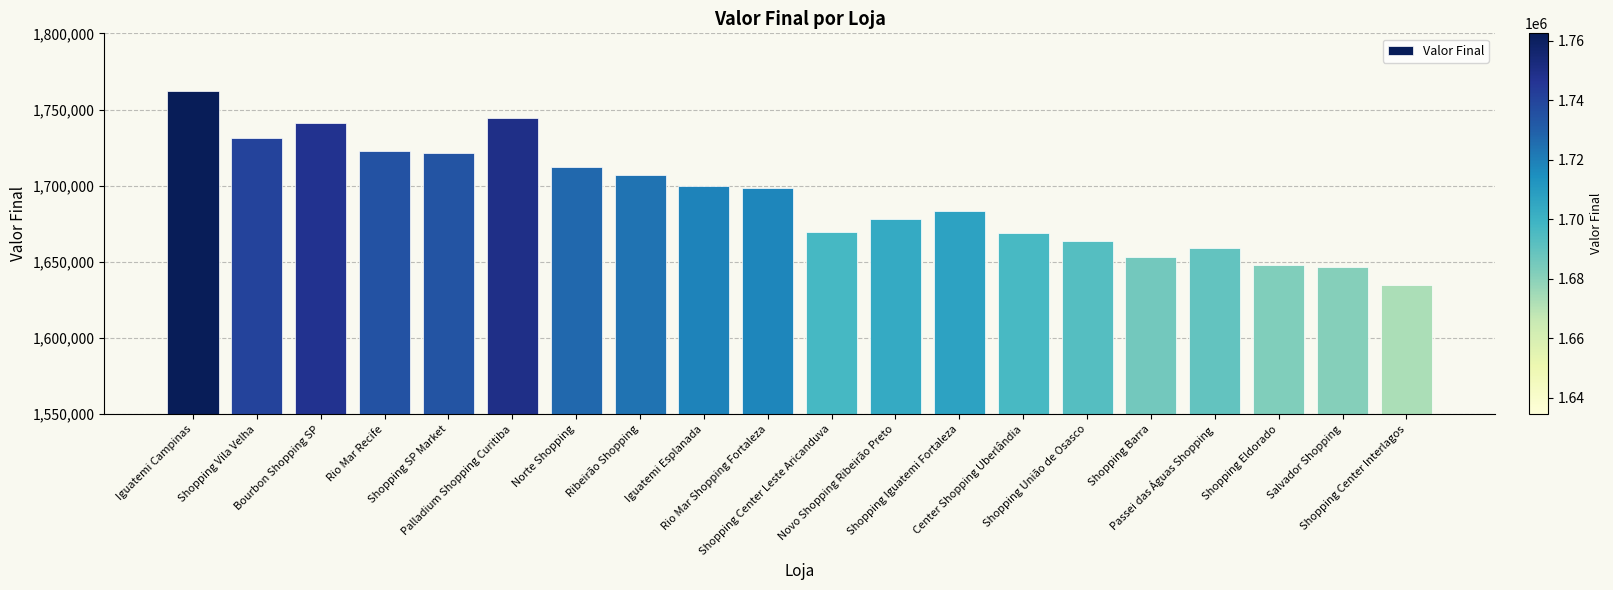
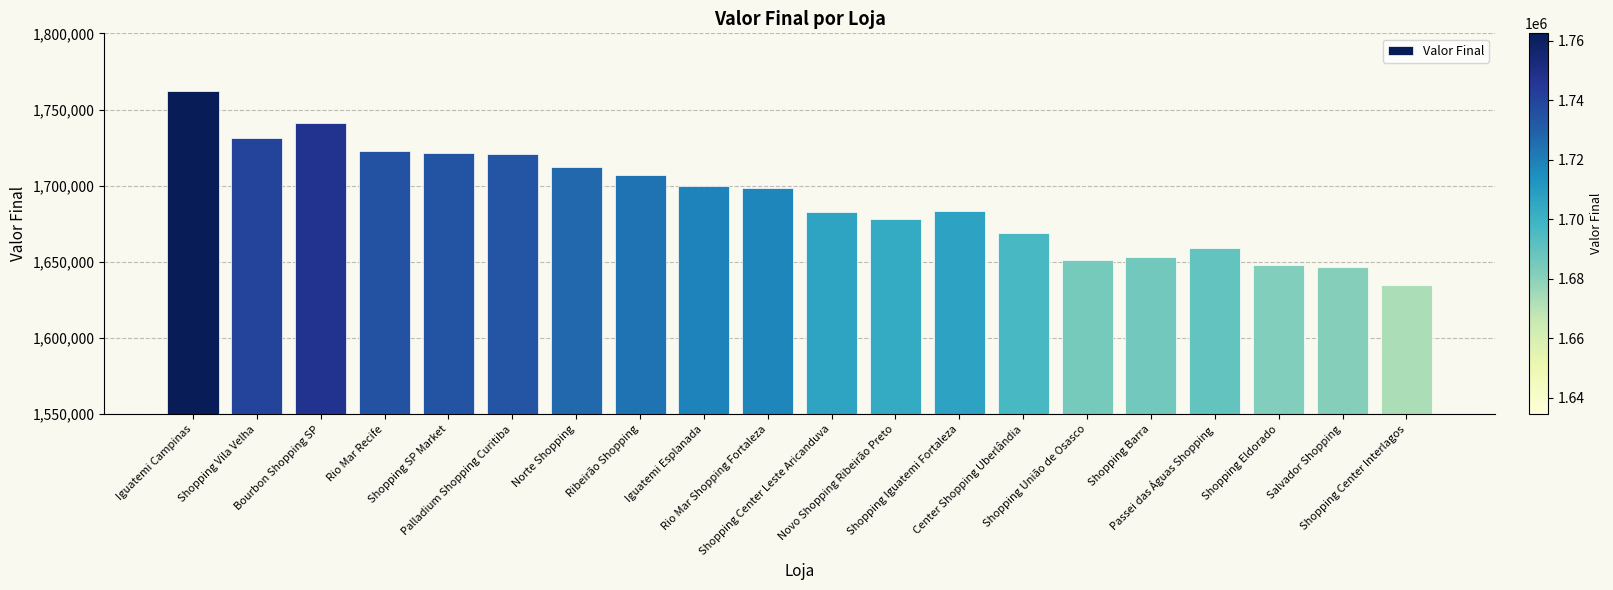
Palladium Shopping Curitiba: 1,744,000 -> 1,721,000
Shopping Center Leste Aricanduva: 1,670,000 -> 1,683,000
Shopping União de Osasco: 1,664,000 -> 1,651,000
